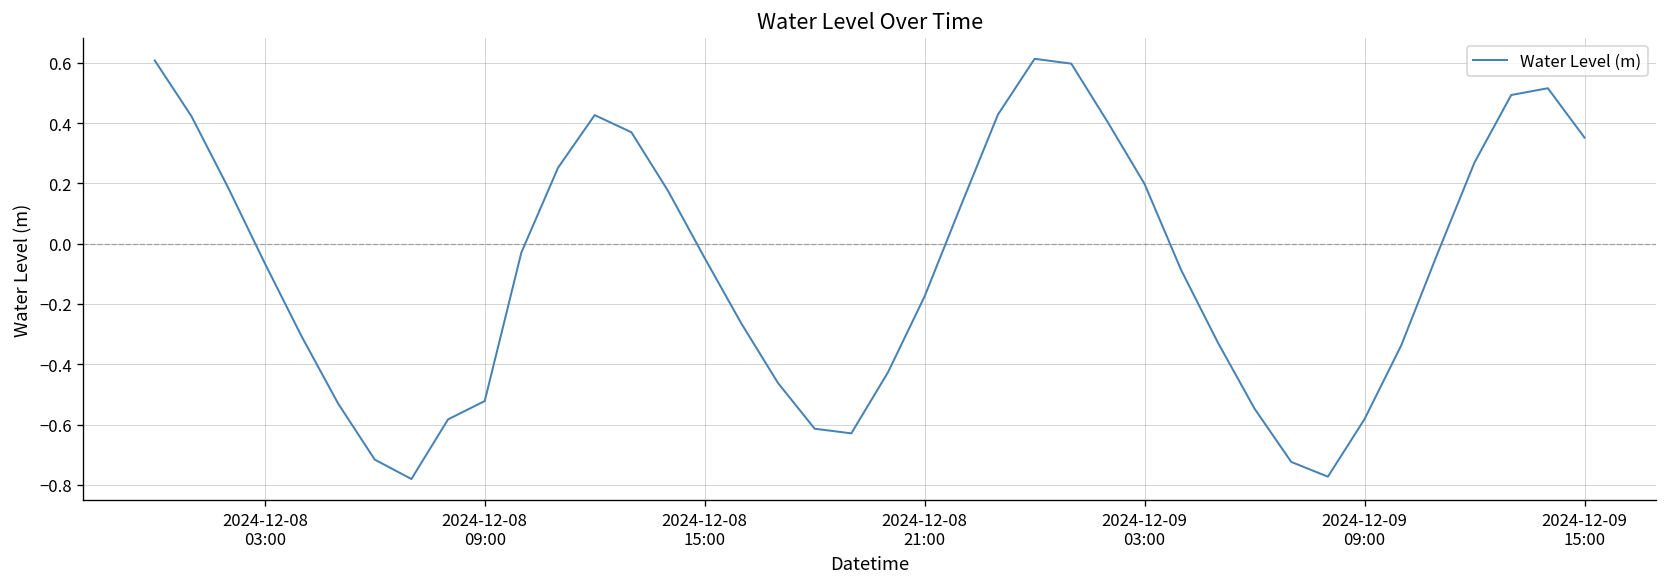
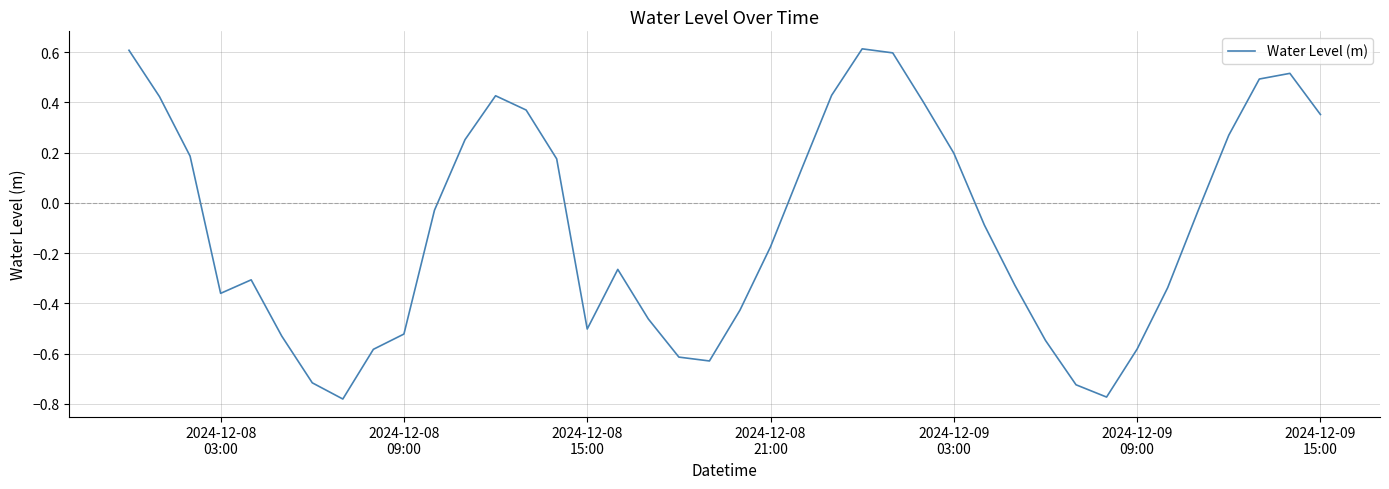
2024-12-08 03:00: -0.06 -> -0.36
2024-12-08 15:00: -0.05 -> -0.50
